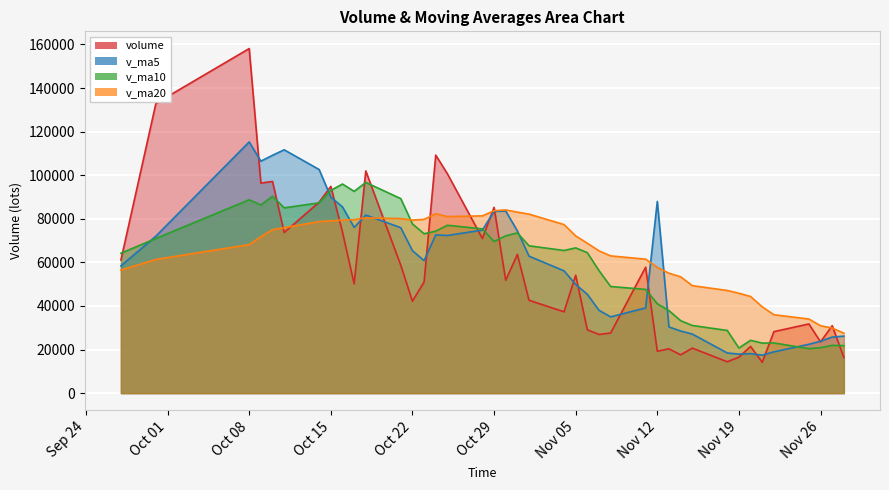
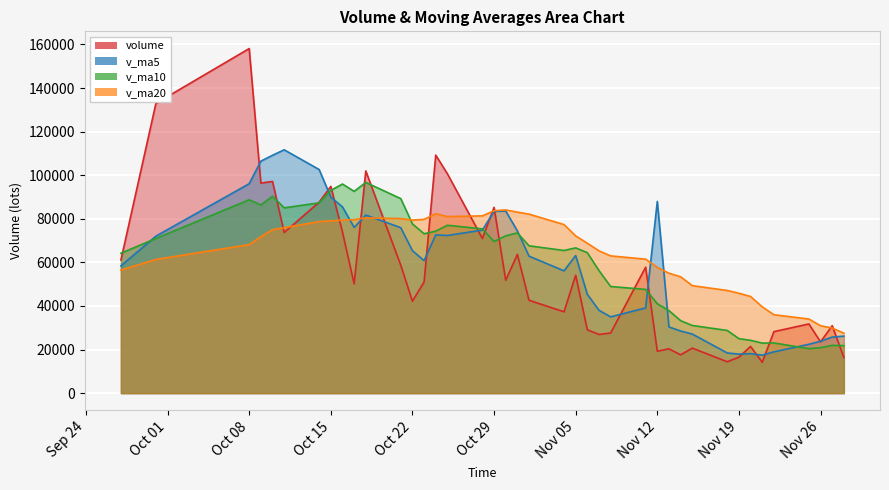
v_ma5, Oct 08: 115000 -> 96000
v_ma5, Nov 05: 50000 -> 63000
v_ma10, Nov 19: 21000 -> 25000
